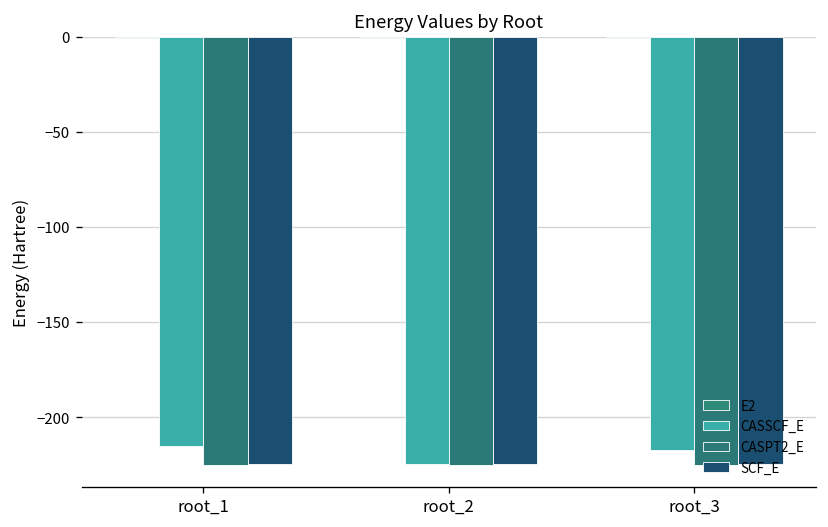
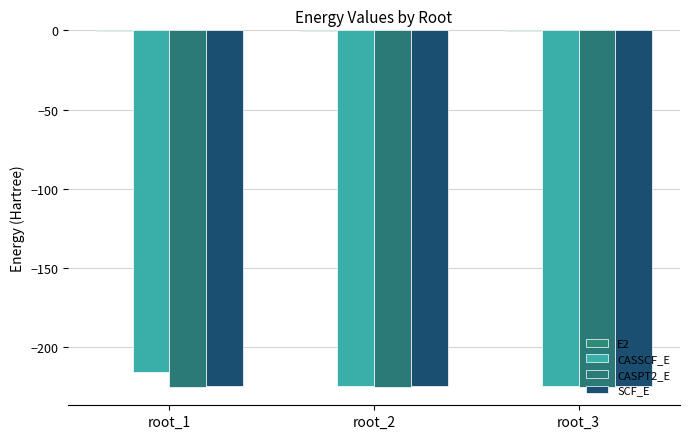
CASSCF_E, root_3: -217 -> -225
